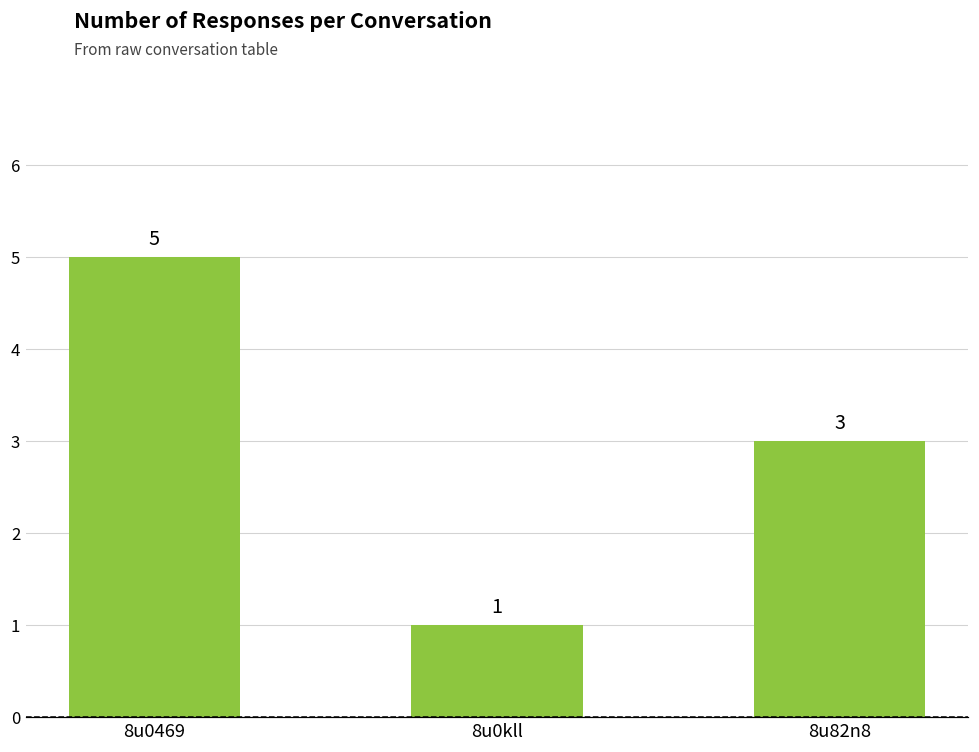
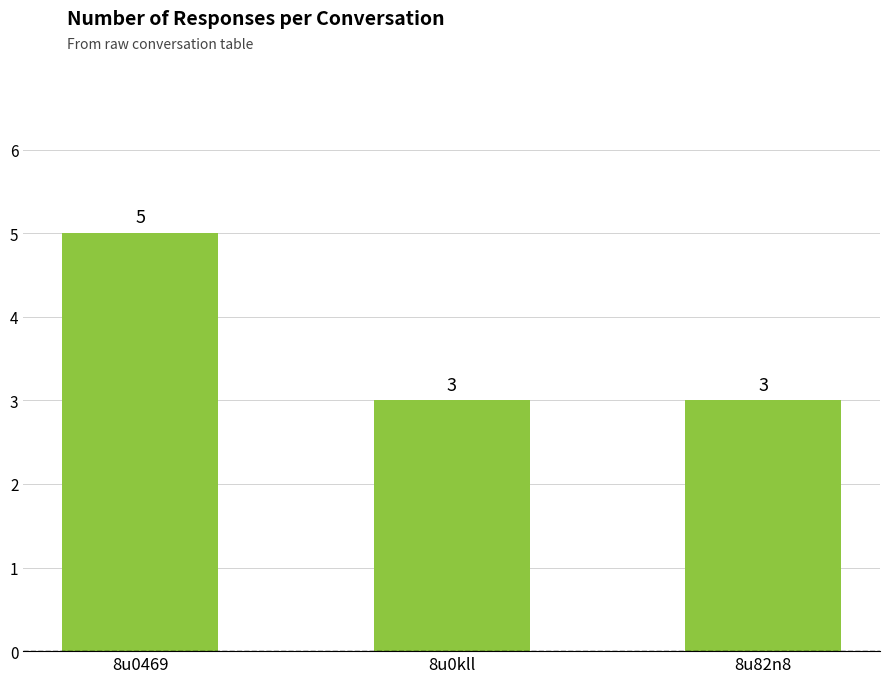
8u0kll: 1 -> 3
